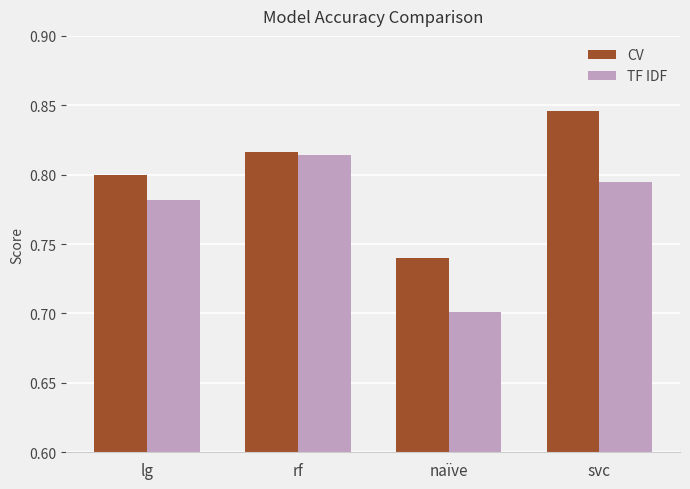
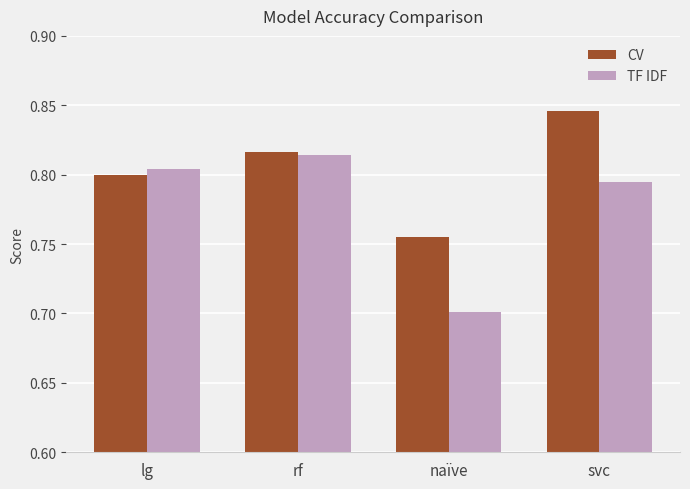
TF IDF, lg: 0.782 -> 0.804
CV, naïve: 0.740 -> 0.755
